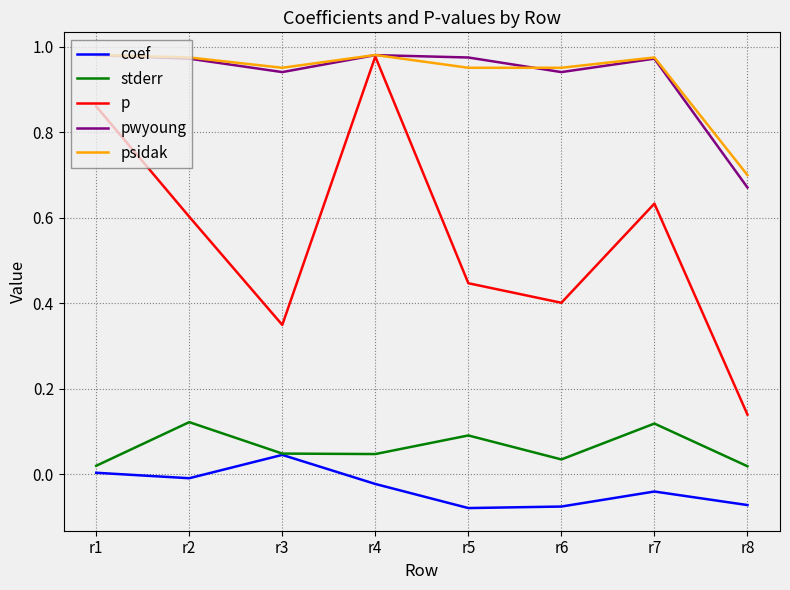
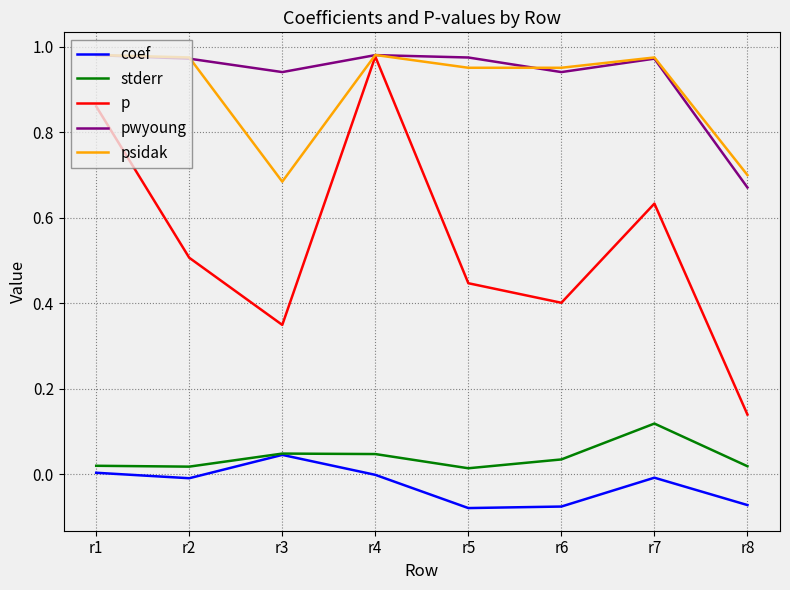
stderr, r2: 0.12 -> 0.02
p, r2: 0.60 -> 0.51
psidak, r3: 0.95 -> 0.68
coef, r4: -0.02 -> 0.00
stderr, r5: 0.09 -> 0.01
coef, r7: -0.04 -> -0.01
